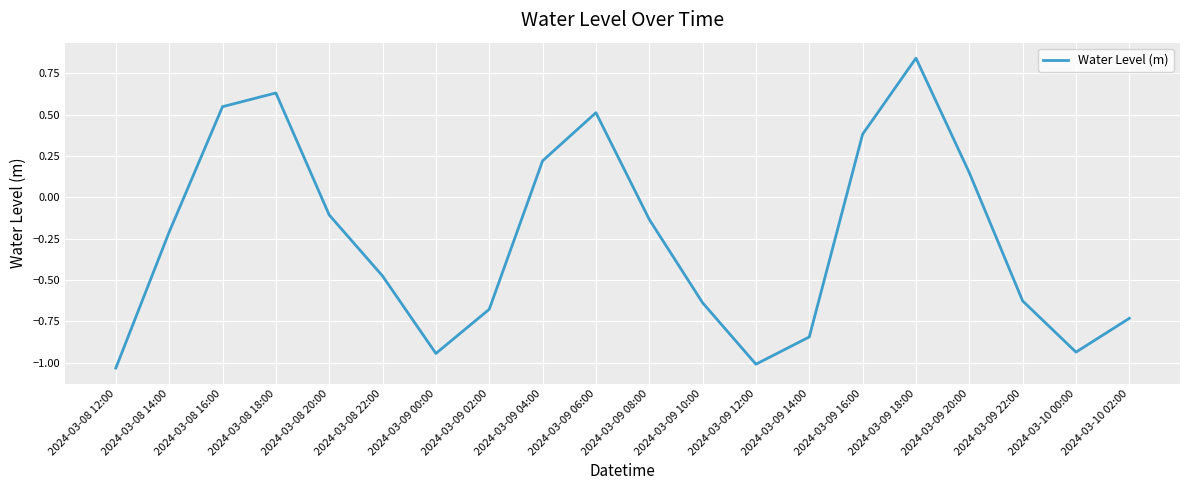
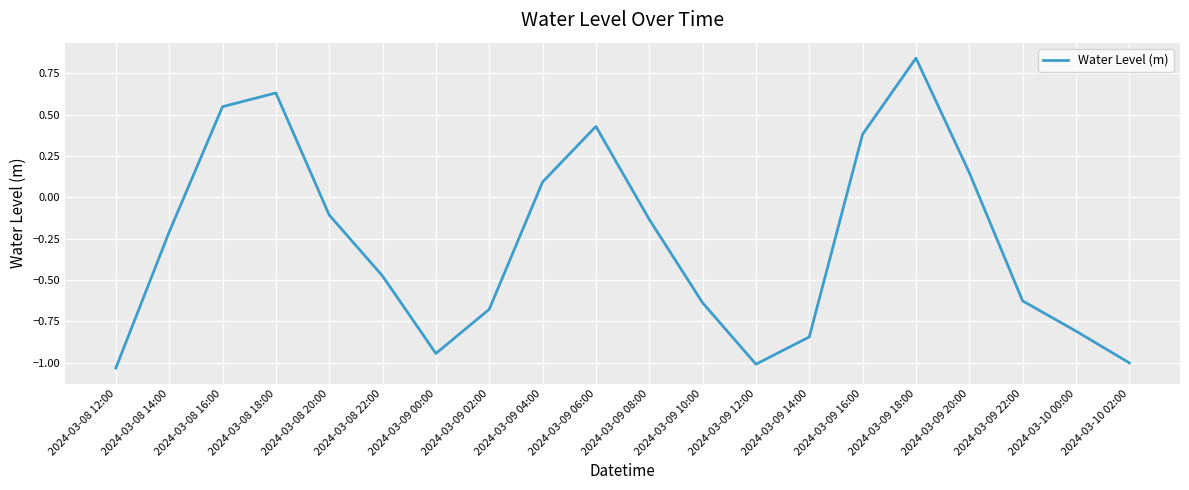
2024-03-09 04:00: 0.22 -> 0.09
2024-03-09 06:00: 0.51 -> 0.43
2024-03-10 00:00: -0.94 -> -0.81
2024-03-10 02:00: -0.73 -> -1.00
